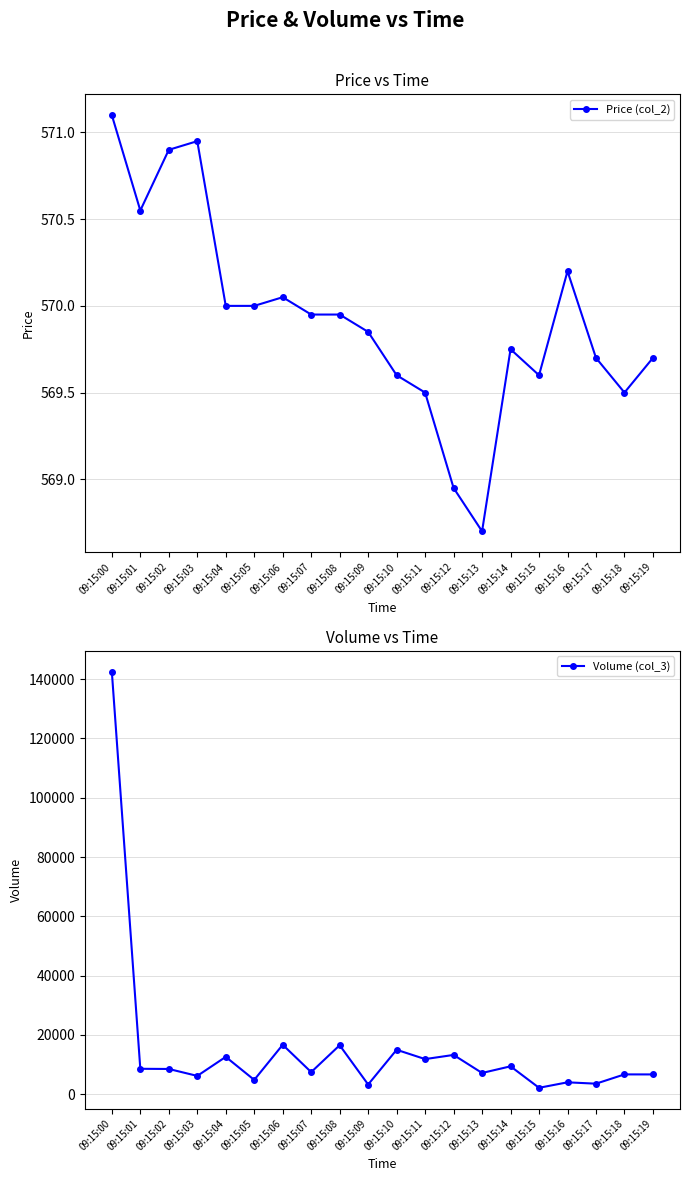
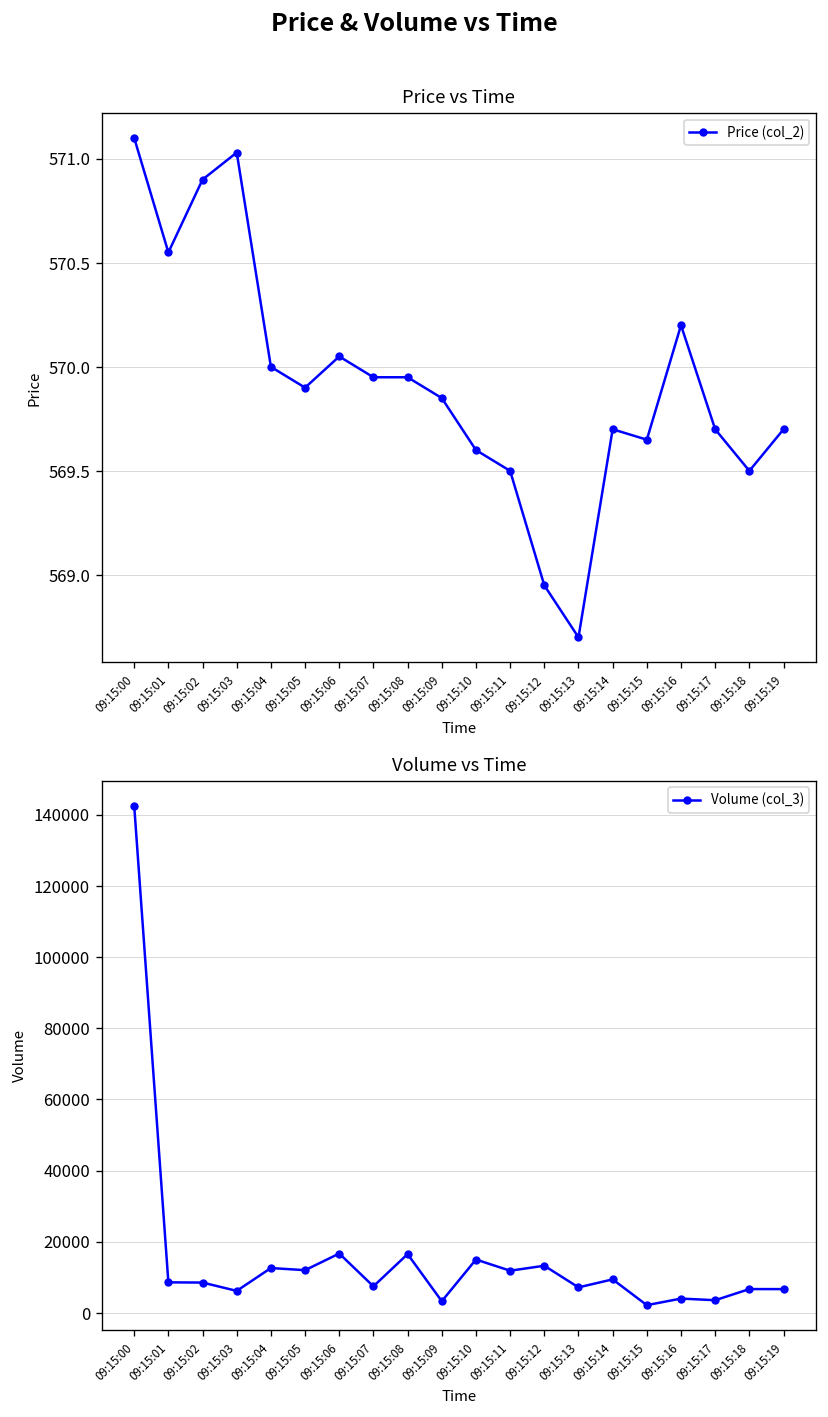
Price vs Time, 09:15:03: 570.95 -> 571.03
Price vs Time, 09:15:05: 570.0 -> 569.9
Price vs Time, 09:15:14: 569.75 -> 569.70
Price vs Time, 09:15:15: 569.60 -> 569.65
Volume vs Time, 09:15:05: 5000 -> 12000
